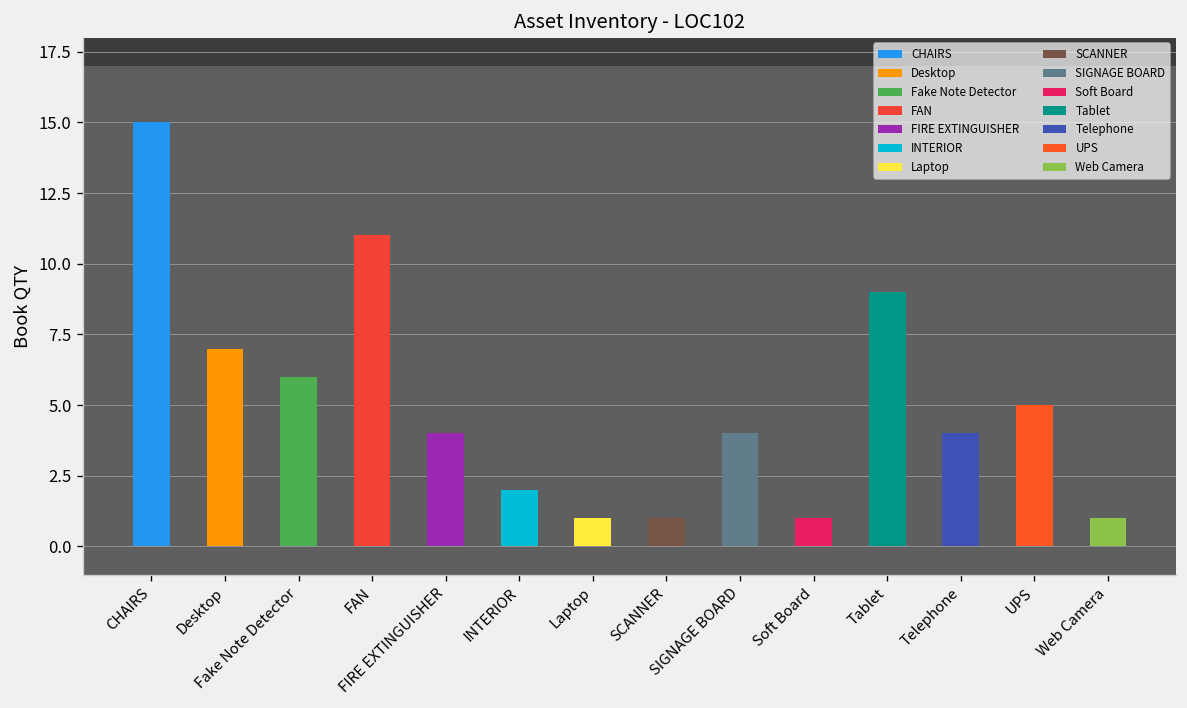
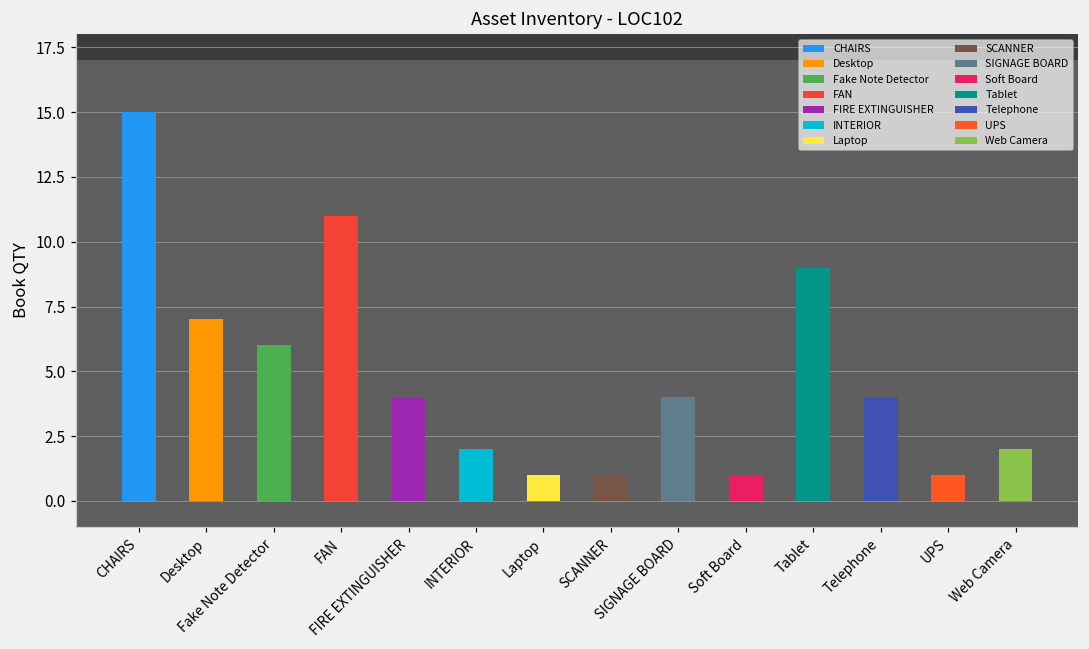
UPS: 5 -> 1
Web Camera: 1 -> 2
